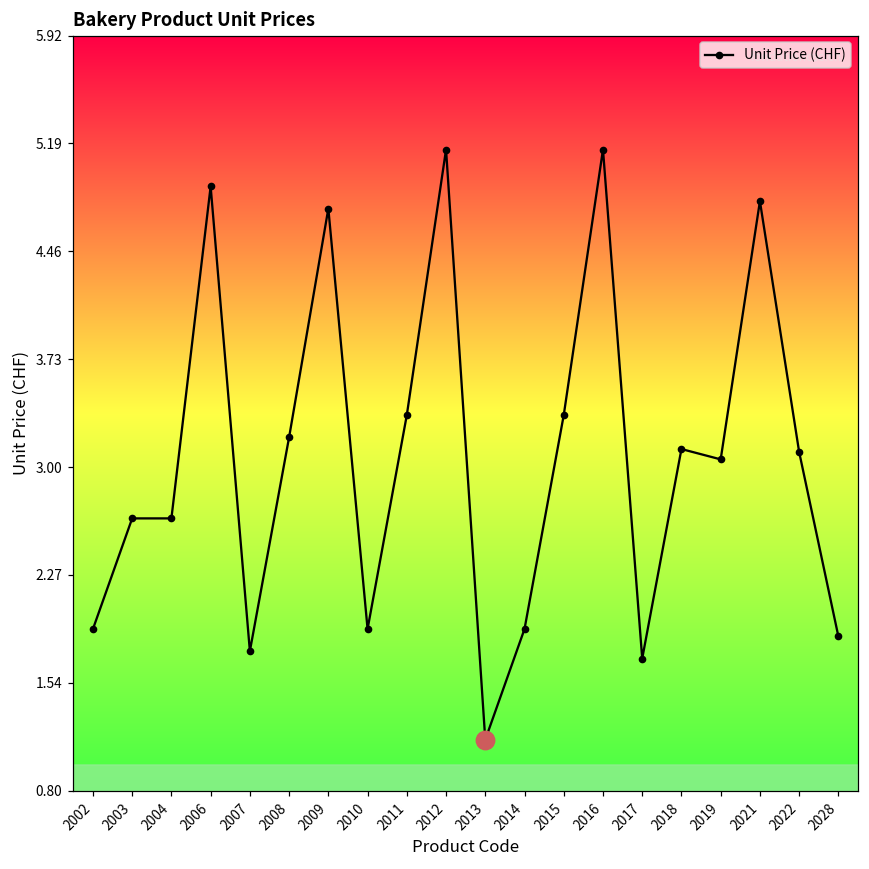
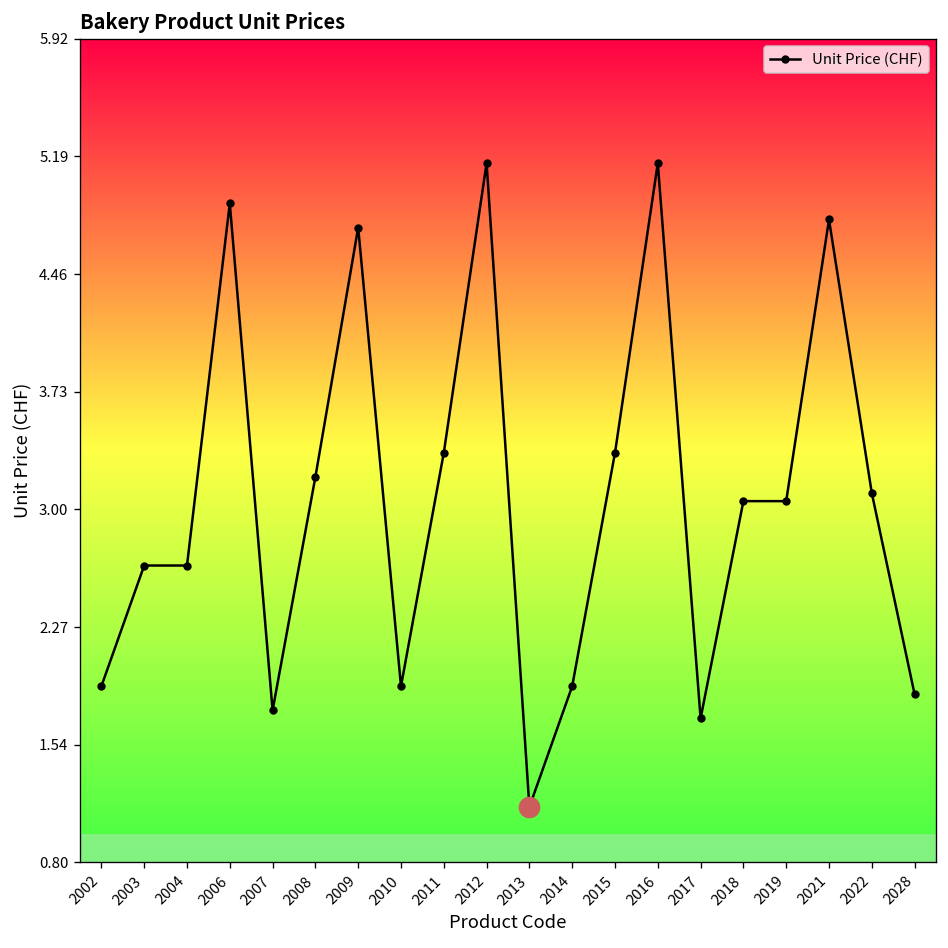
Unit Price (CHF), 2018: 3.12 -> 3.05
